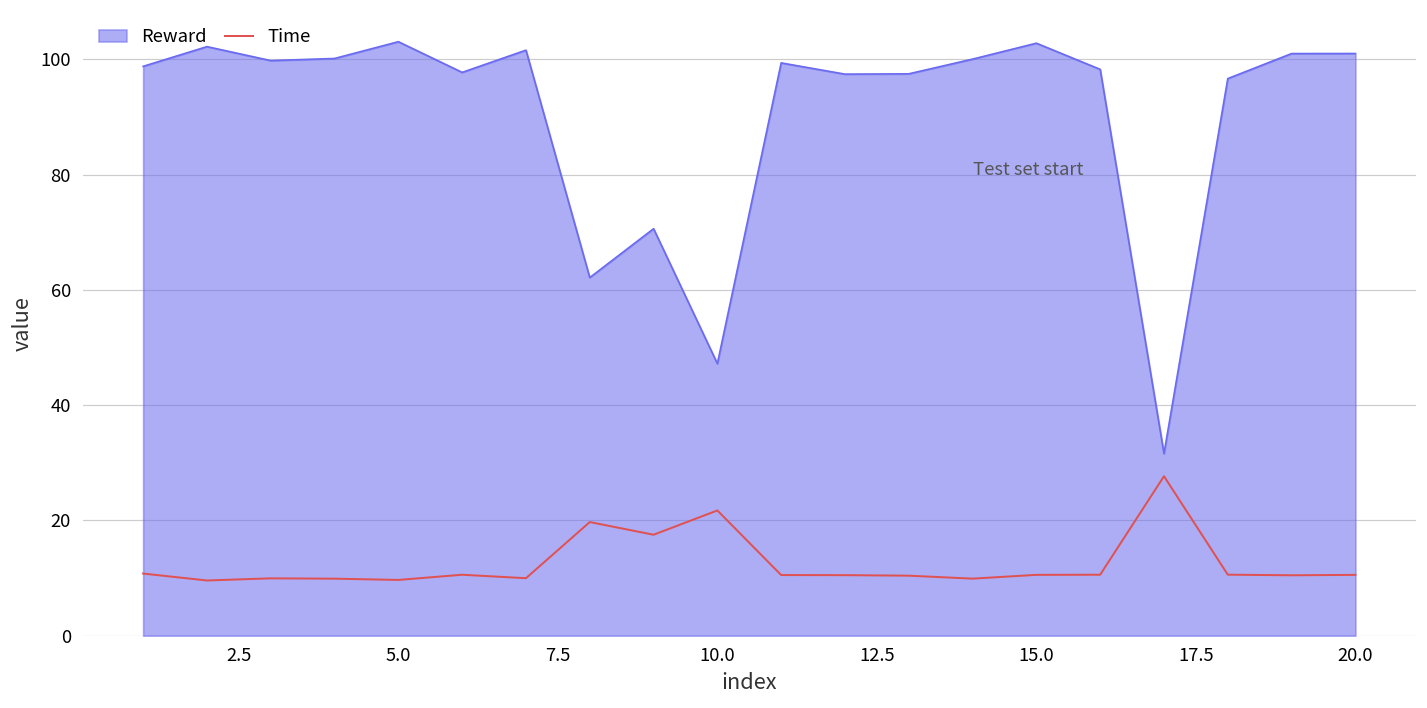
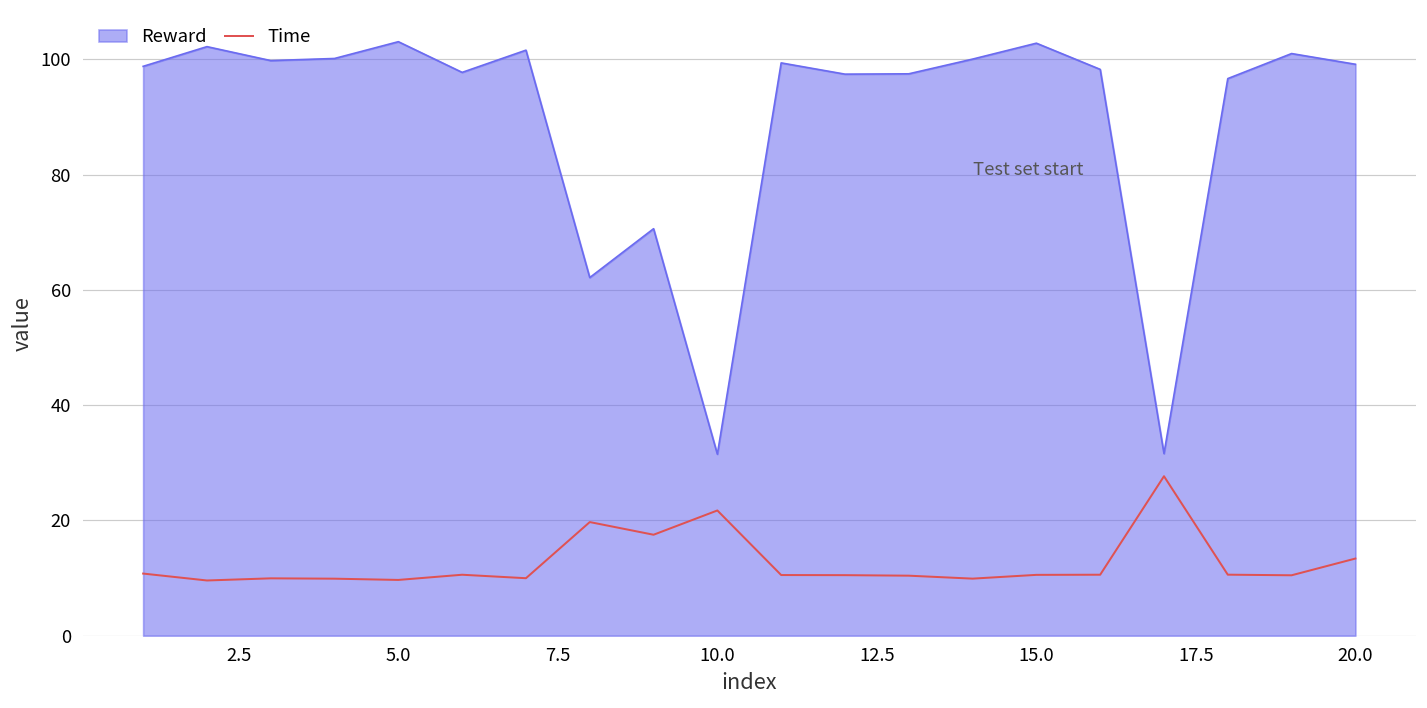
Reward, 10.0: 47 -> 31
Reward, 20.0: 101 -> 99
Time, 20.0: 11 -> 13
